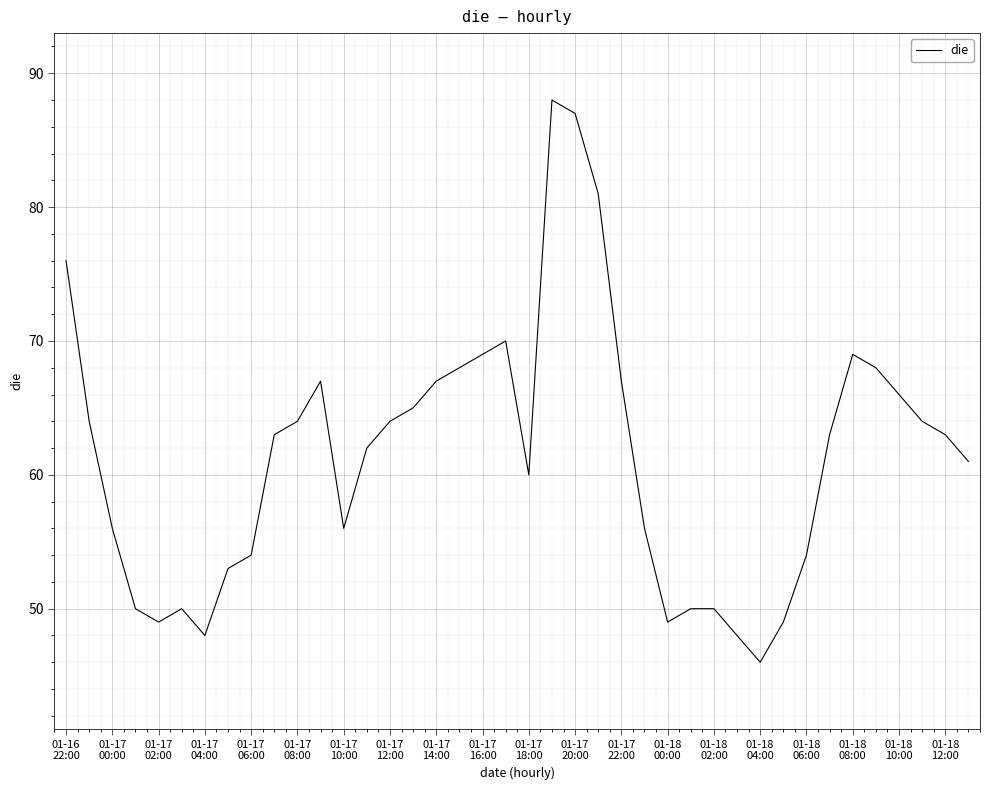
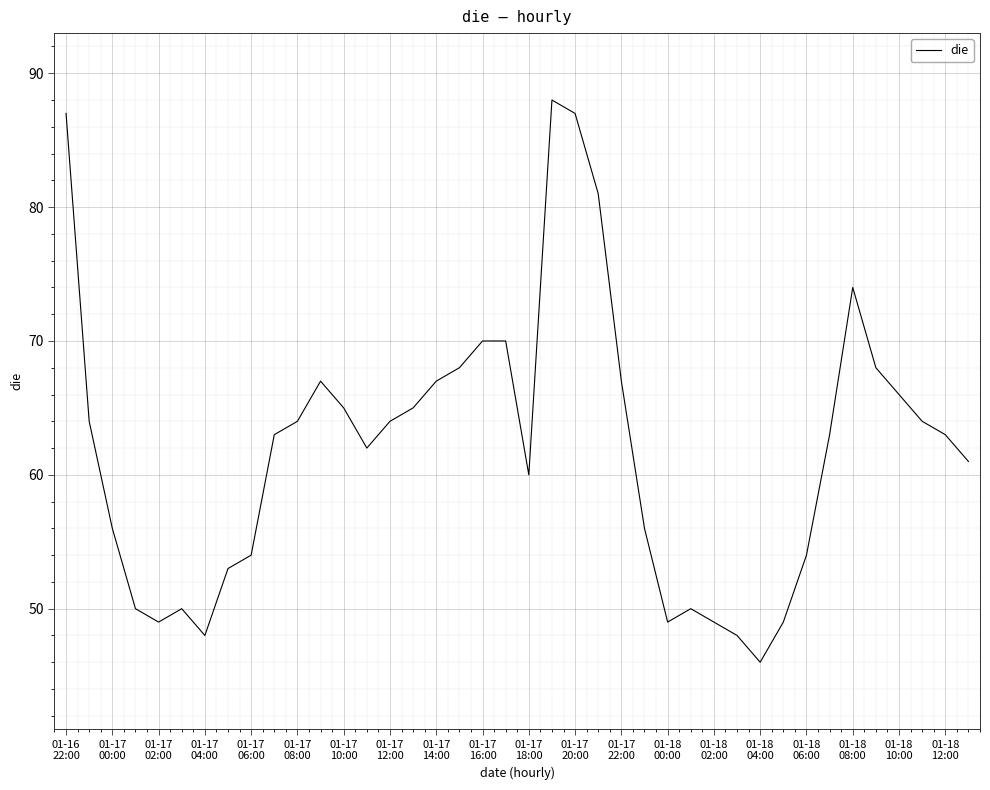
01-16 22:00: 76 -> 87
01-17 10:00: 56 -> 65
01-17 16:00: 69 -> 70
01-18 02:00: 50 -> 49
01-18 08:00: 69 -> 74
